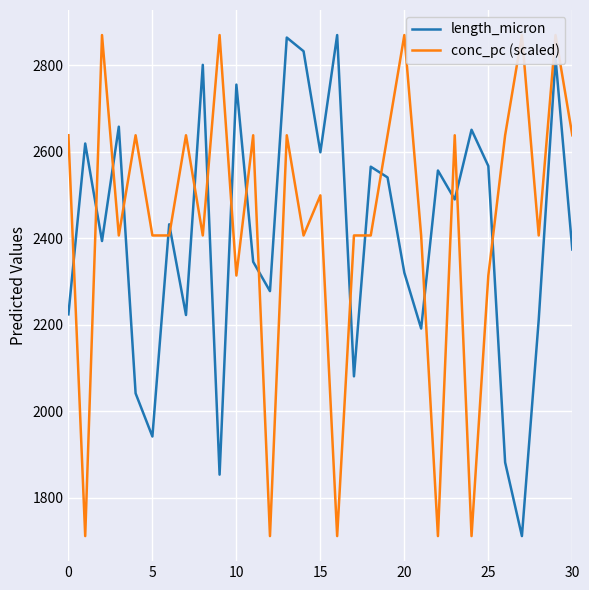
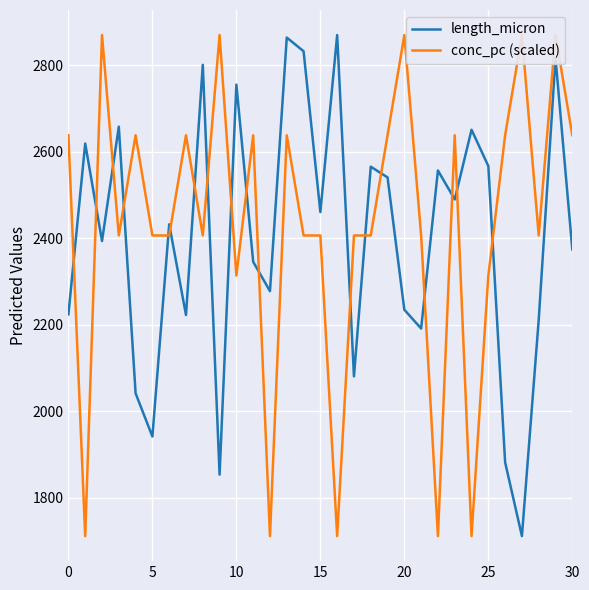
length_micron, 15: 2600 -> 2460
conc_pc (scaled), 15: 2500 -> 2410
length_micron, 20: 2320 -> 2230
